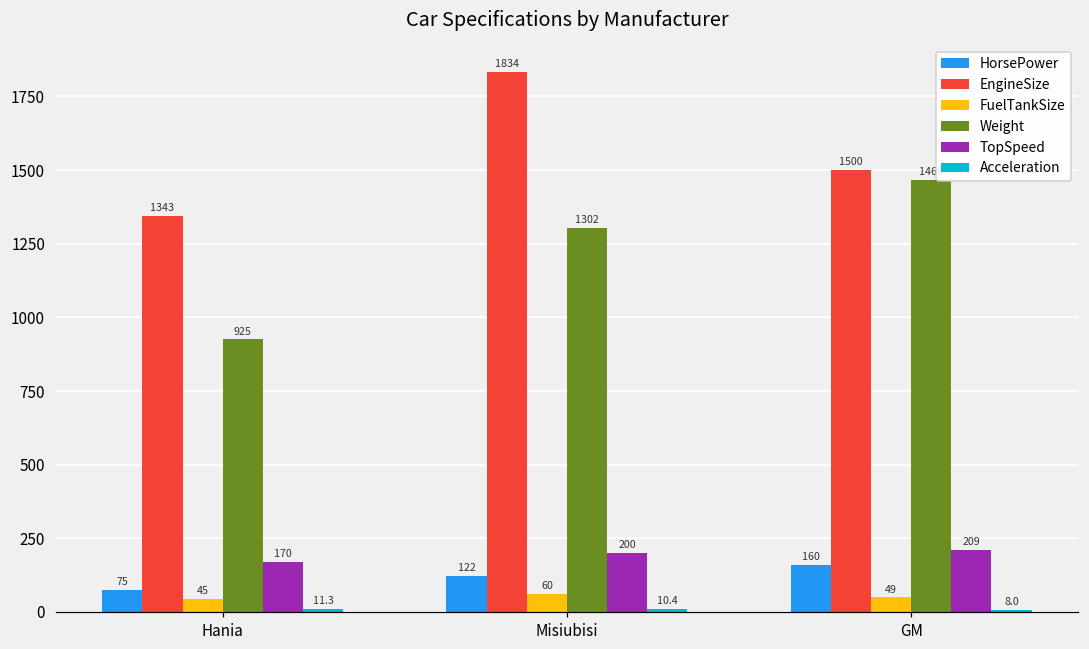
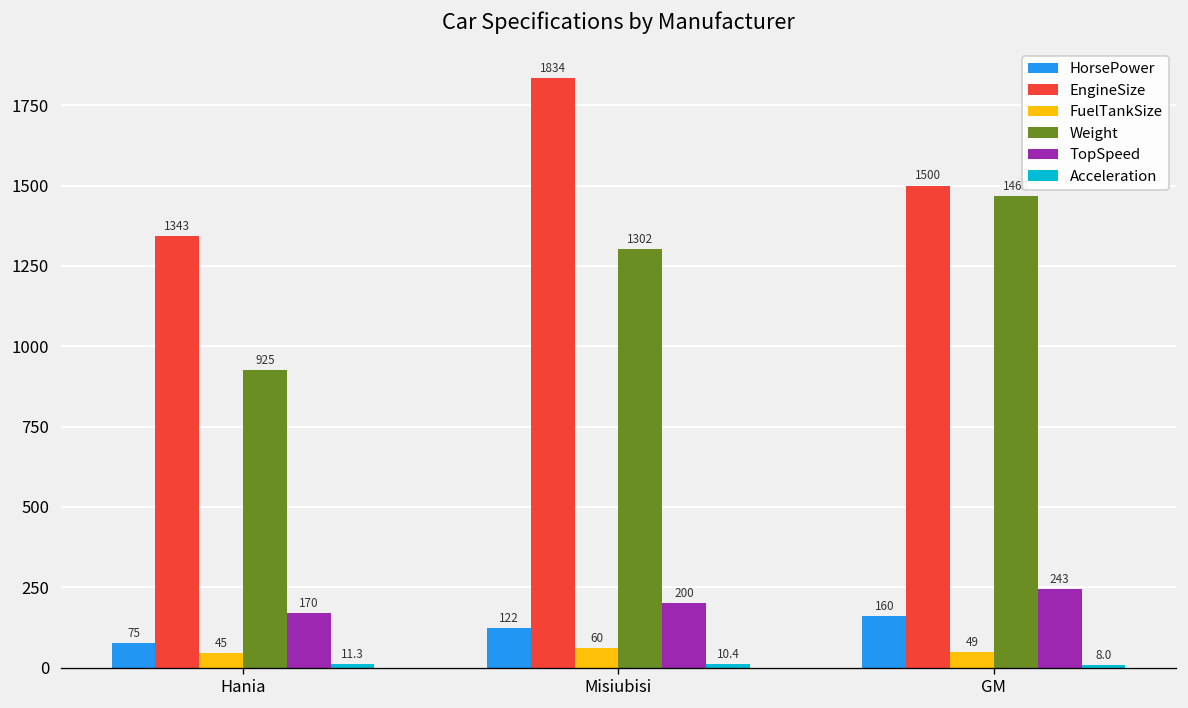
TopSpeed, GM: 209 -> 243
